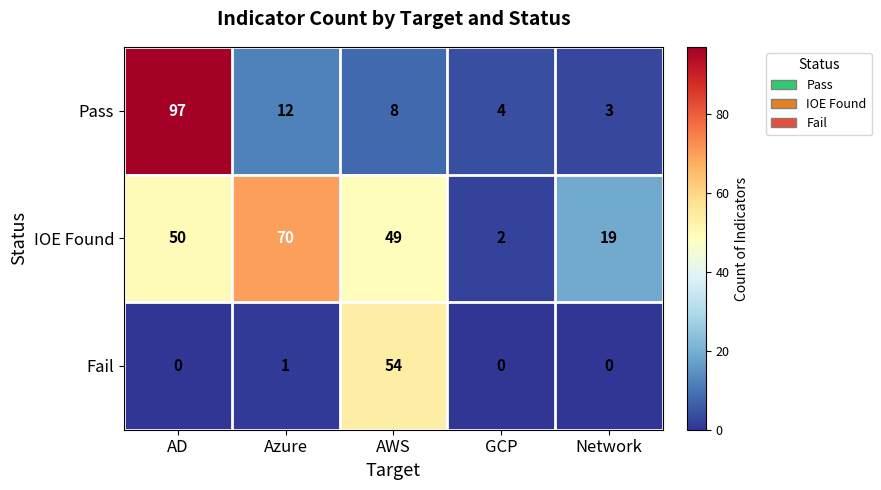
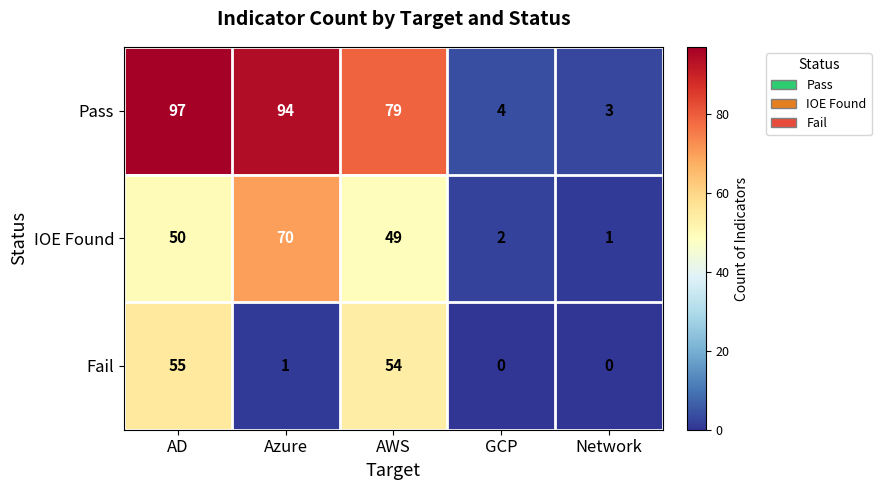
Pass, Azure: 12 -> 94
Pass, AWS: 8 -> 79
IOE Found, Network: 19 -> 1
Fail, AD: 0 -> 55
